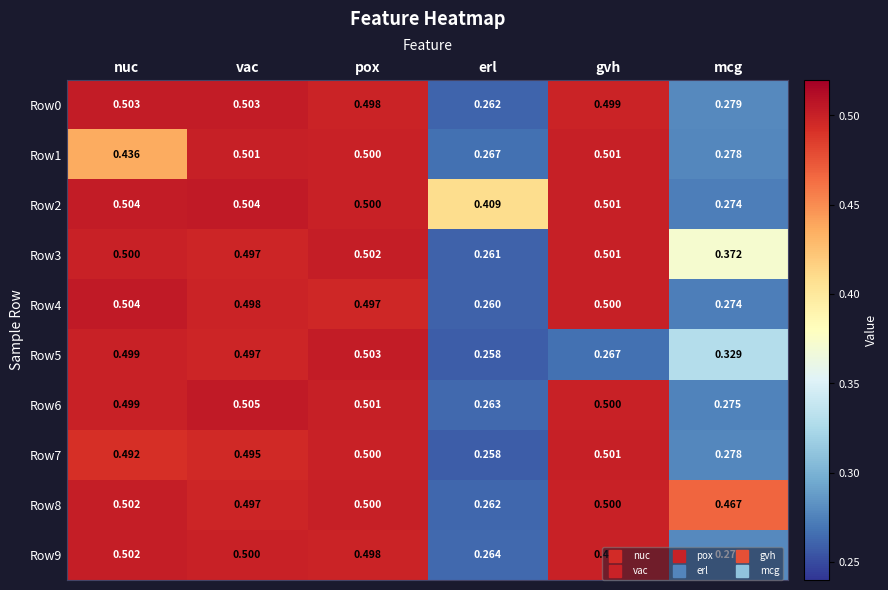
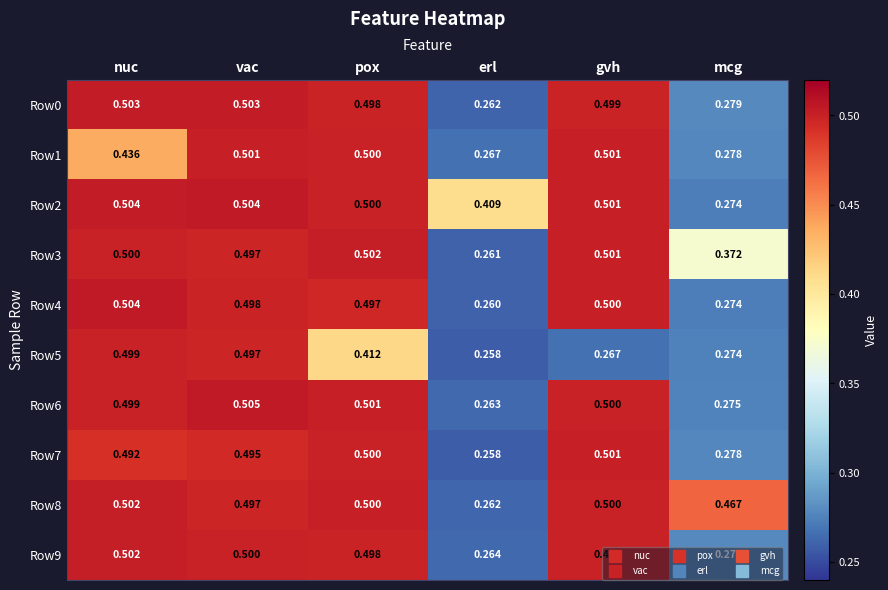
Row5, pox: 0.503 -> 0.412
Row5, mcg: 0.329 -> 0.274
